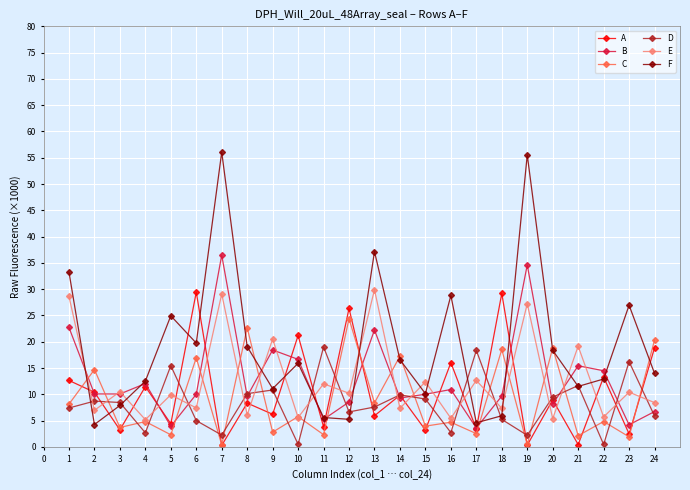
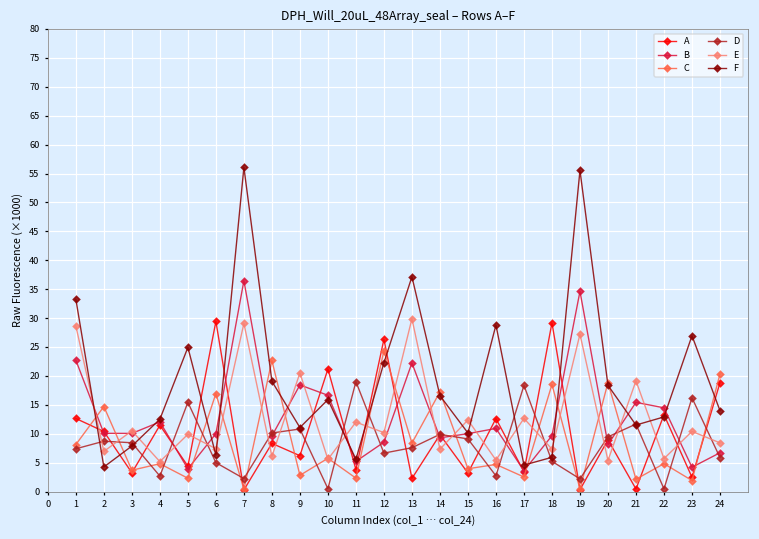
F, 6: 20 -> 6
F, 12: 5 -> 22
A, 13: 6 -> 2
A, 16: 16 -> 13
